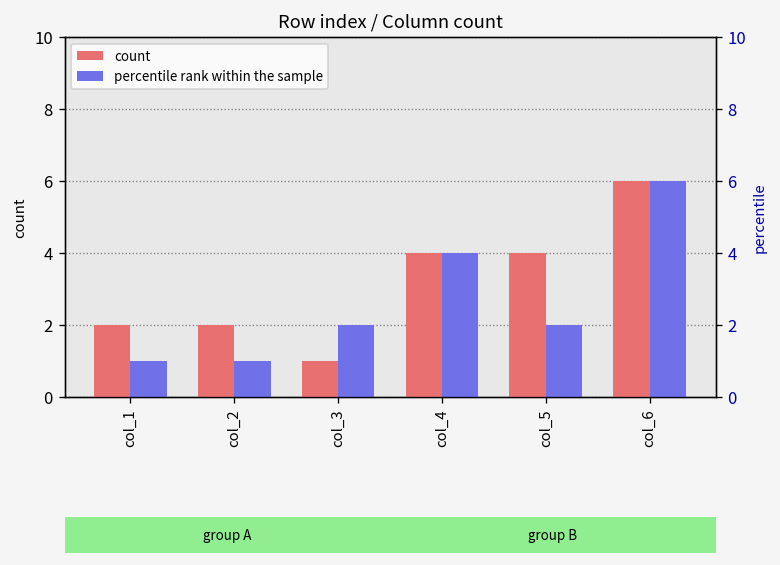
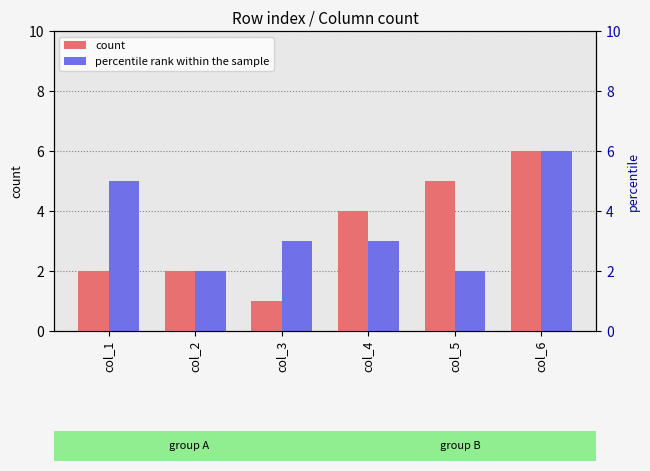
percentile rank within the sample, col_1: 1 -> 5
percentile rank within the sample, col_2: 1 -> 2
percentile rank within the sample, col_3: 2 -> 3
percentile rank within the sample, col_4: 4 -> 3
count, col_5: 4 -> 5
